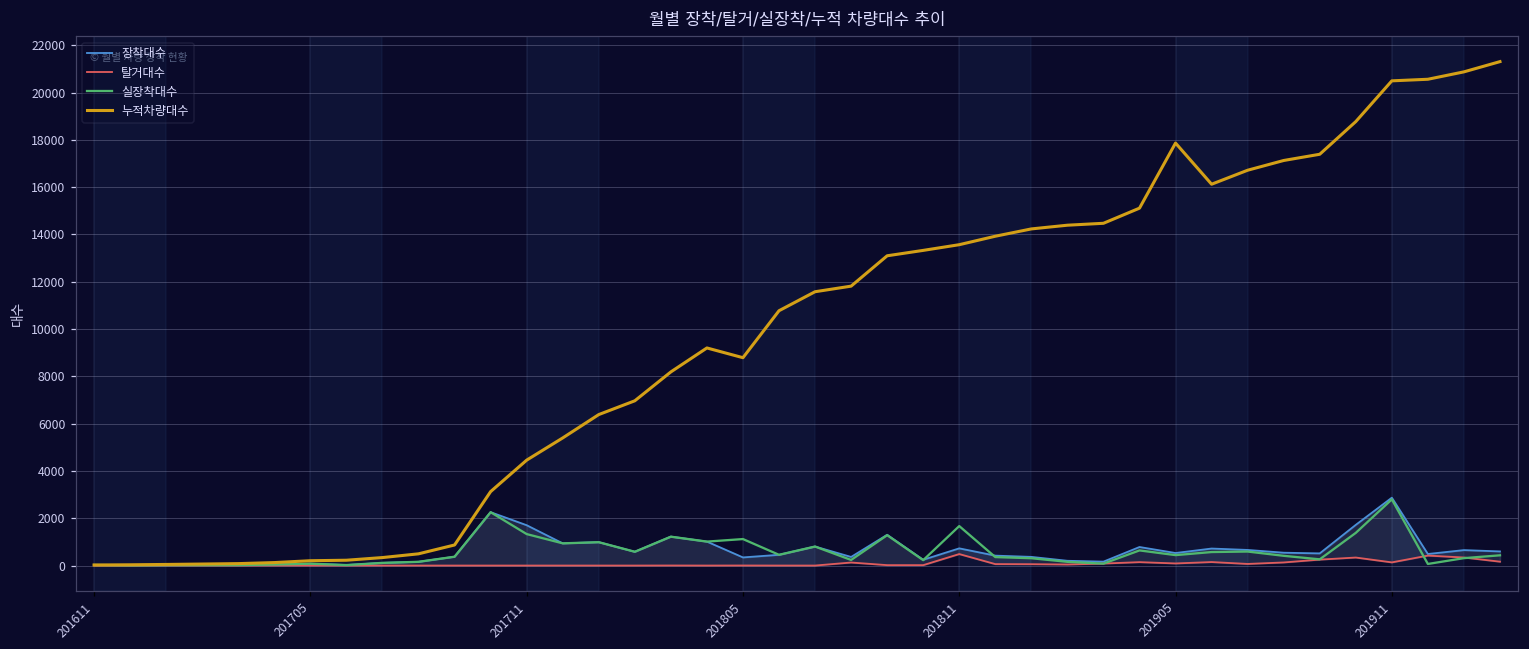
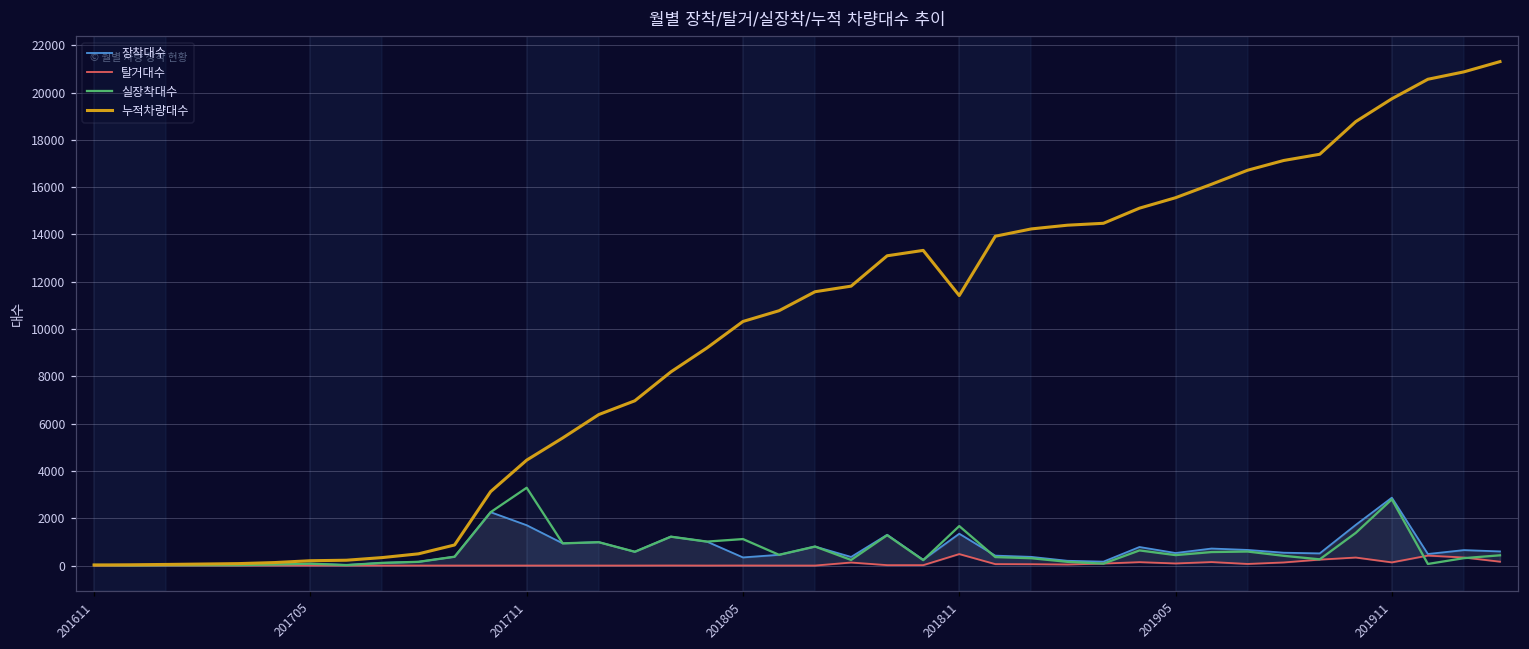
실장착대수, 201711: 1300 -> 3300
누적차량대수, 201805: 8800 -> 10300
장착대수, 201811: 700 -> 1300
누적차량대수, 201811: 13600 -> 11400
누적차량대수, 201905: 17900 -> 15600
누적차량대수, 201911: 20500 -> 19700
